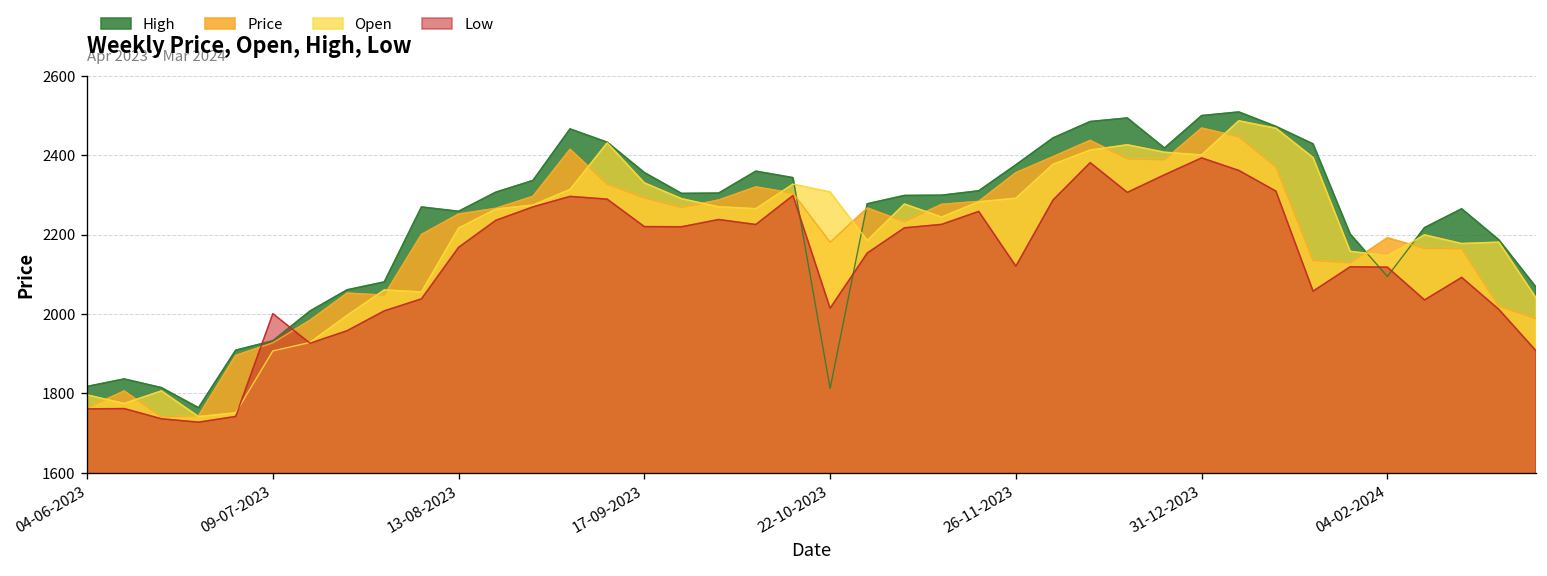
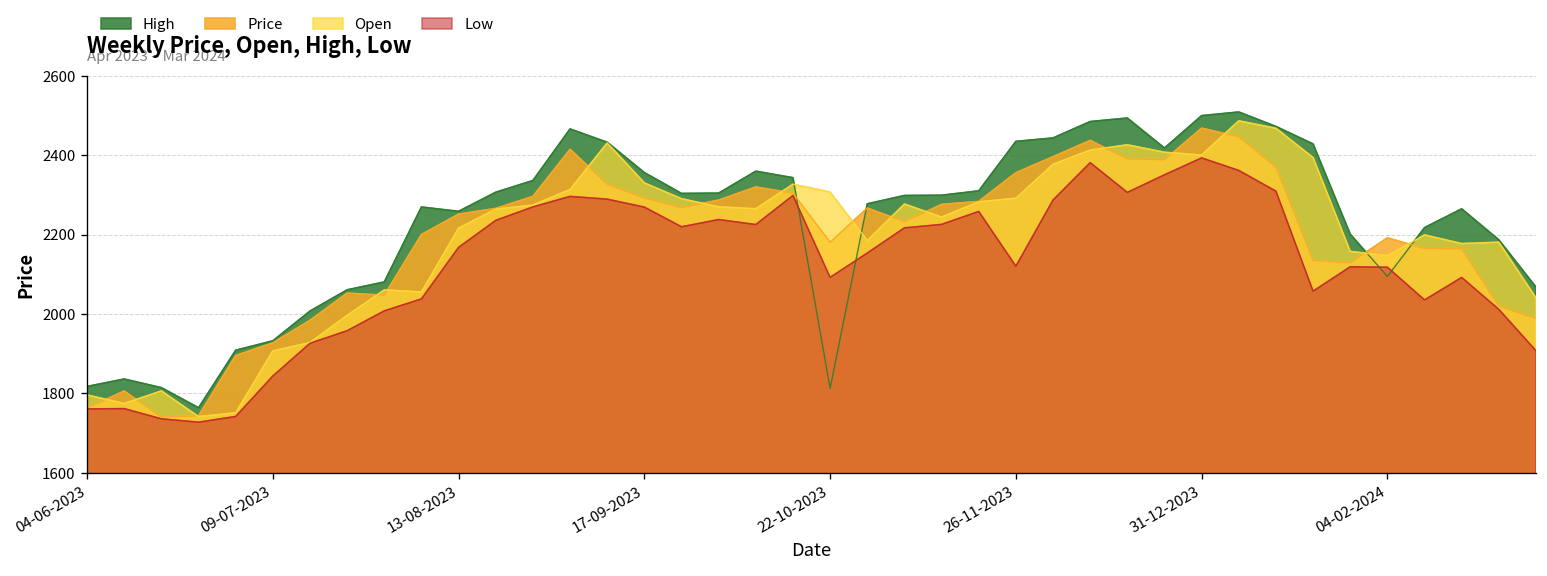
Low, 09-07-2023: 2000 -> 1840
Low, 17-09-2023: 2220 -> 2270
Low, 22-10-2023: 2010 -> 2090
High, 26-11-2023: 2380 -> 2430
